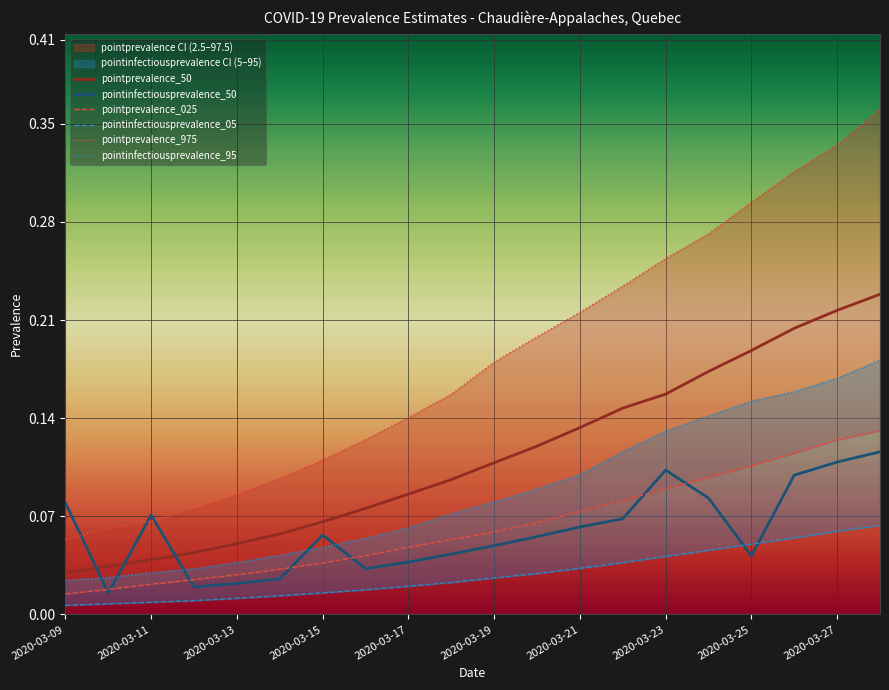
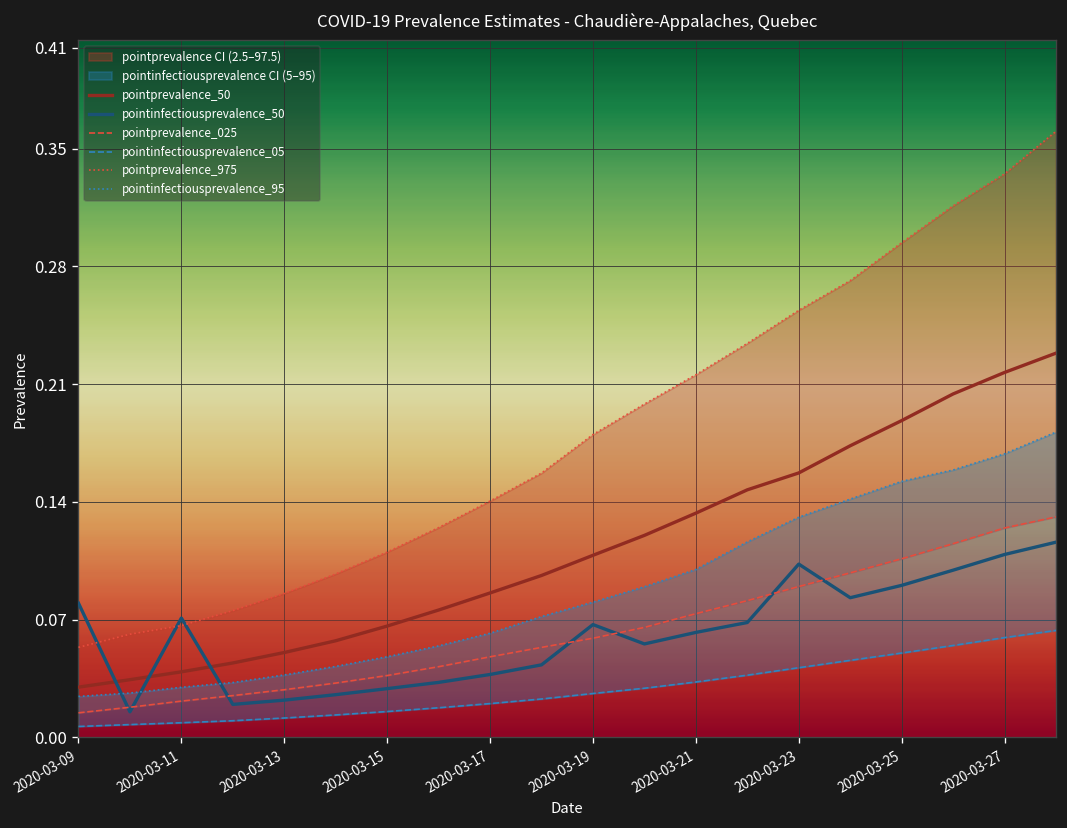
pointinfectiousprevalence_50, 2020-03-15: 0.057 -> 0.029
pointinfectiousprevalence_50, 2020-03-19: 0.049 -> 0.067
pointinfectiousprevalence_50, 2020-03-25: 0.042 -> 0.090
